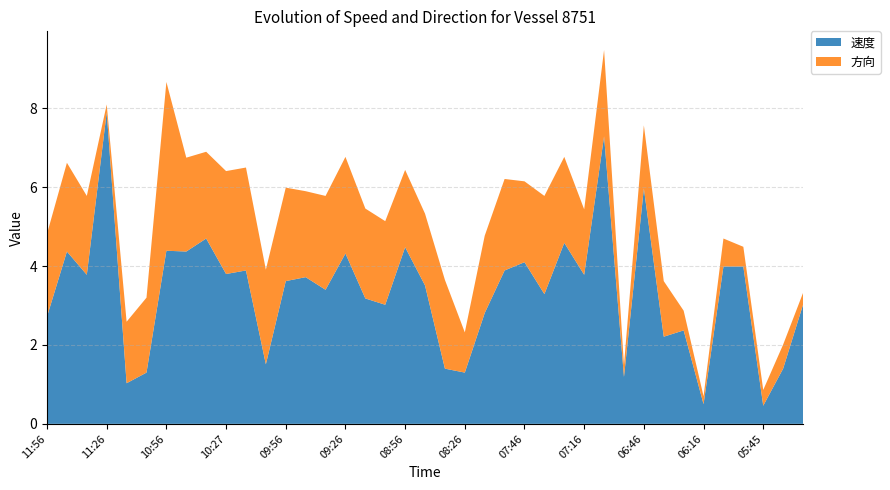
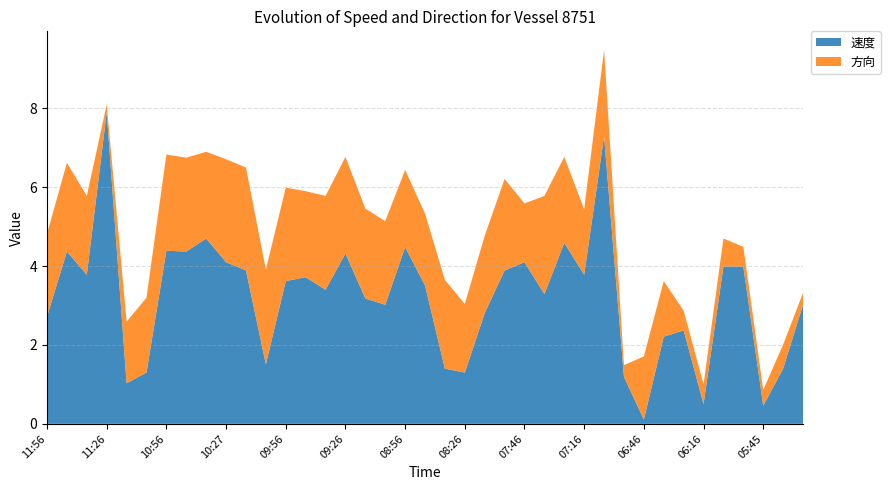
方向, 10:56: 4.3 -> 2.4
速度, 10:27: 3.8 -> 4.1
方向, 08:26: 1.0 -> 1.7
方向, 07:46: 2.1 -> 1.5
速度, 06:46: 6.0 -> 0.1
方向, 06:16: 0.2 -> 0.5
